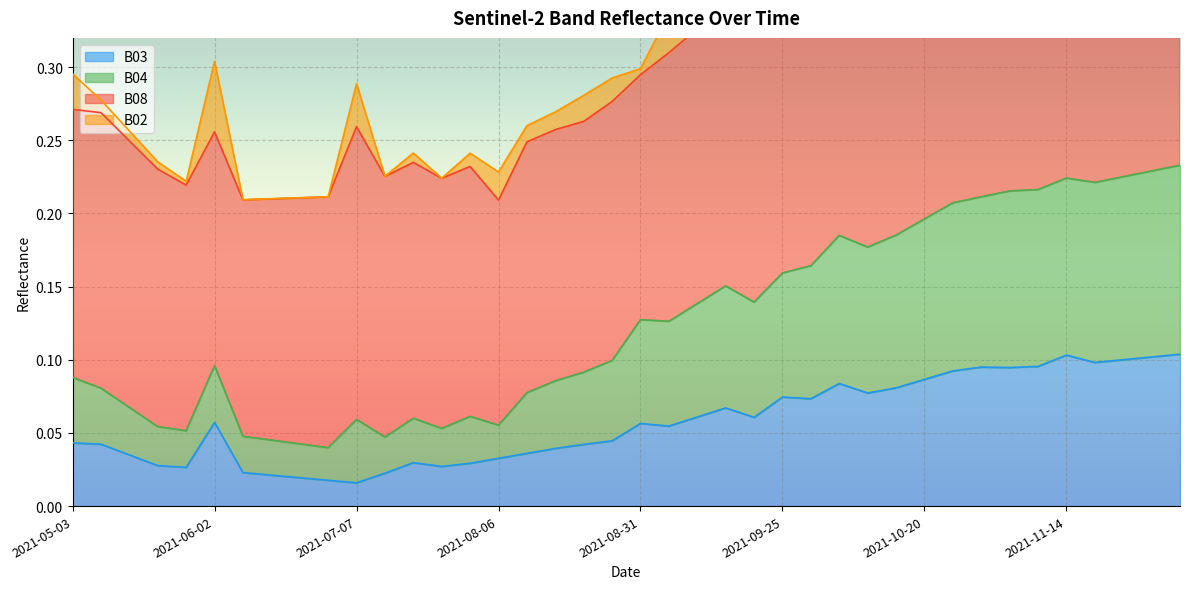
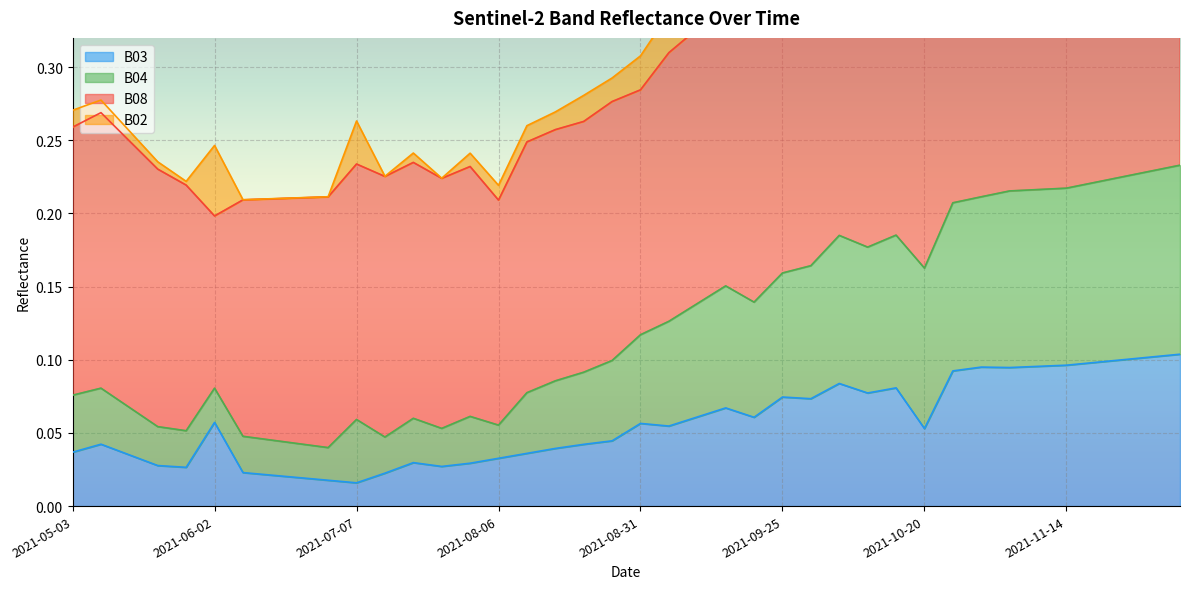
B03, 2021-05-03: 0.043 -> 0.037
B04, 2021-05-03: 0.045 -> 0.039
B02, 2021-05-03: 0.024 -> 0.012
B04, 2021-06-02: 0.039 -> 0.023
B08, 2021-06-02: 0.160 -> 0.118
B08, 2021-07-07: 0.200 -> 0.175
B02, 2021-08-06: 0.019 -> 0.010
B04, 2021-08-31: 0.071 -> 0.061
B02, 2021-08-31: 0.004 -> 0.023
B03, 2021-10-20: 0.087 -> 0.053
B03, 2021-11-14: 0.103 -> 0.096
